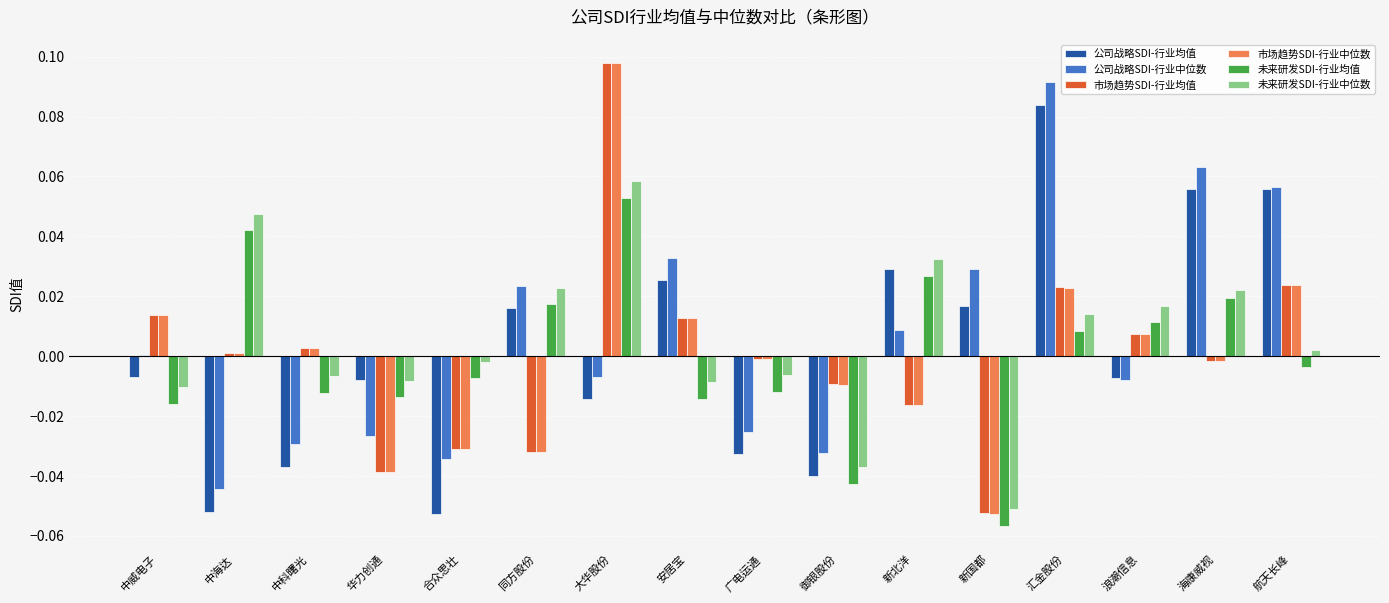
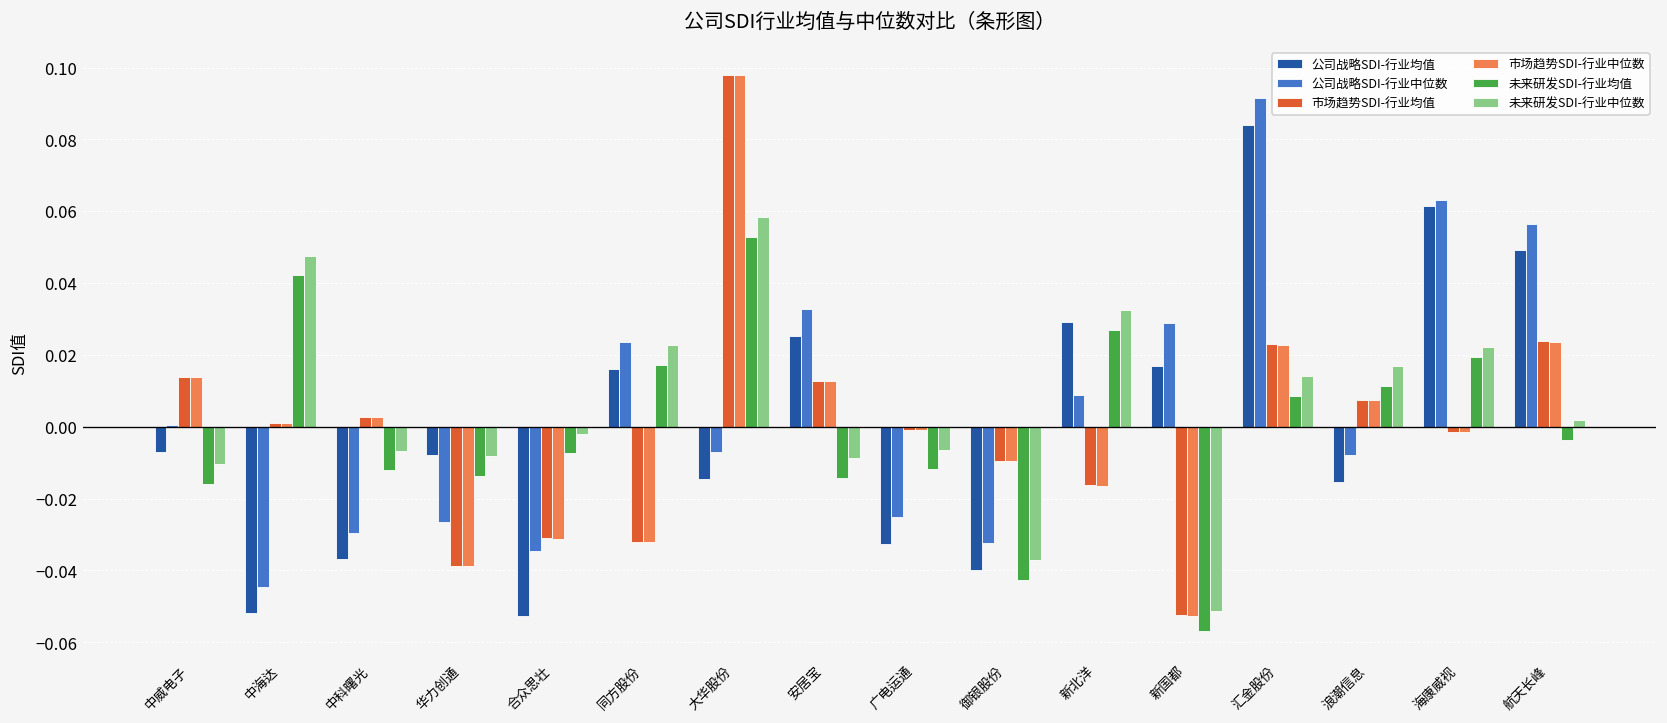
公司战略SDI-行业均值, 浪潮信息: -0.007 -> -0.015
公司战略SDI-行业均值, 海康威视: 0.056 -> 0.061
公司战略SDI-行业均值, 航天长峰: 0.056 -> 0.049
